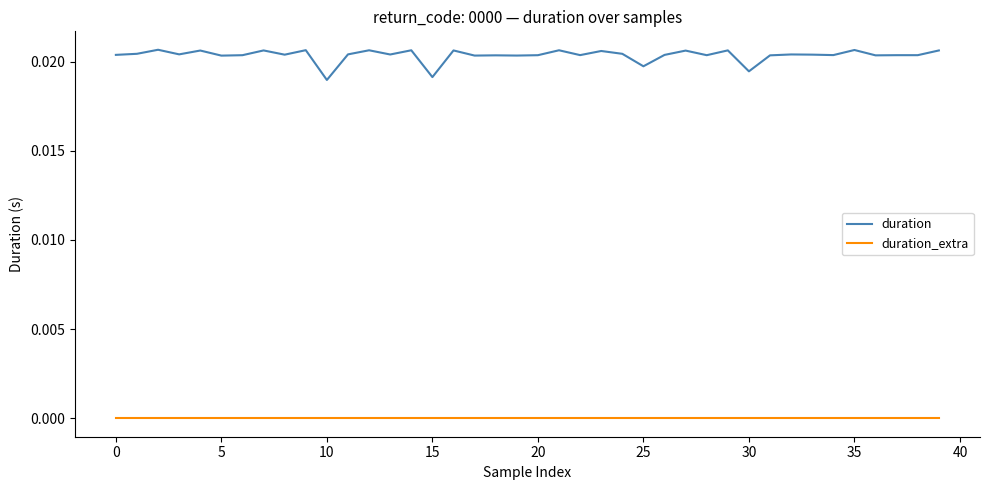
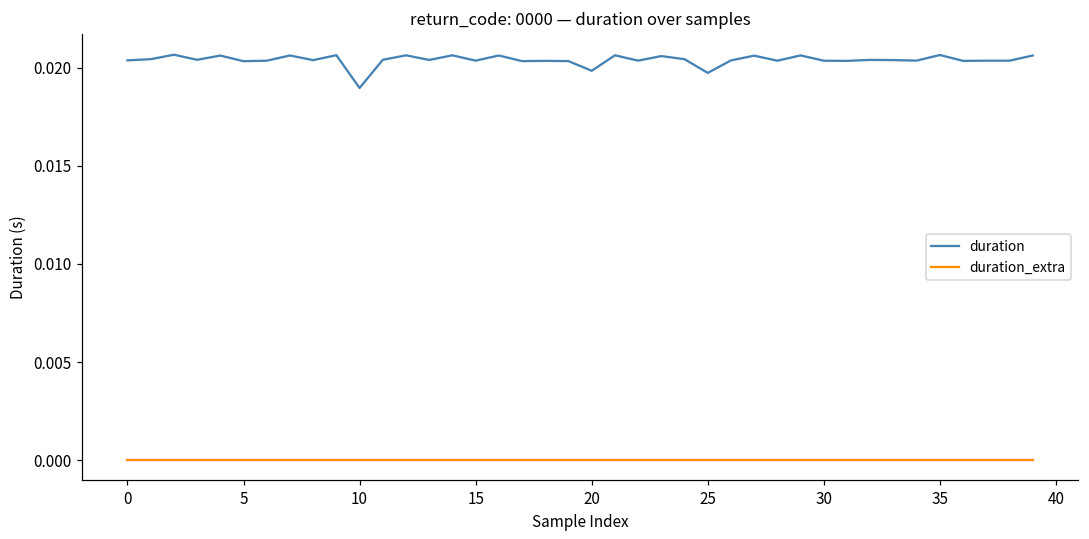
duration, 15: 0.0191 -> 0.0204
duration, 20: 0.0204 -> 0.0198
duration, 30: 0.0195 -> 0.0204
